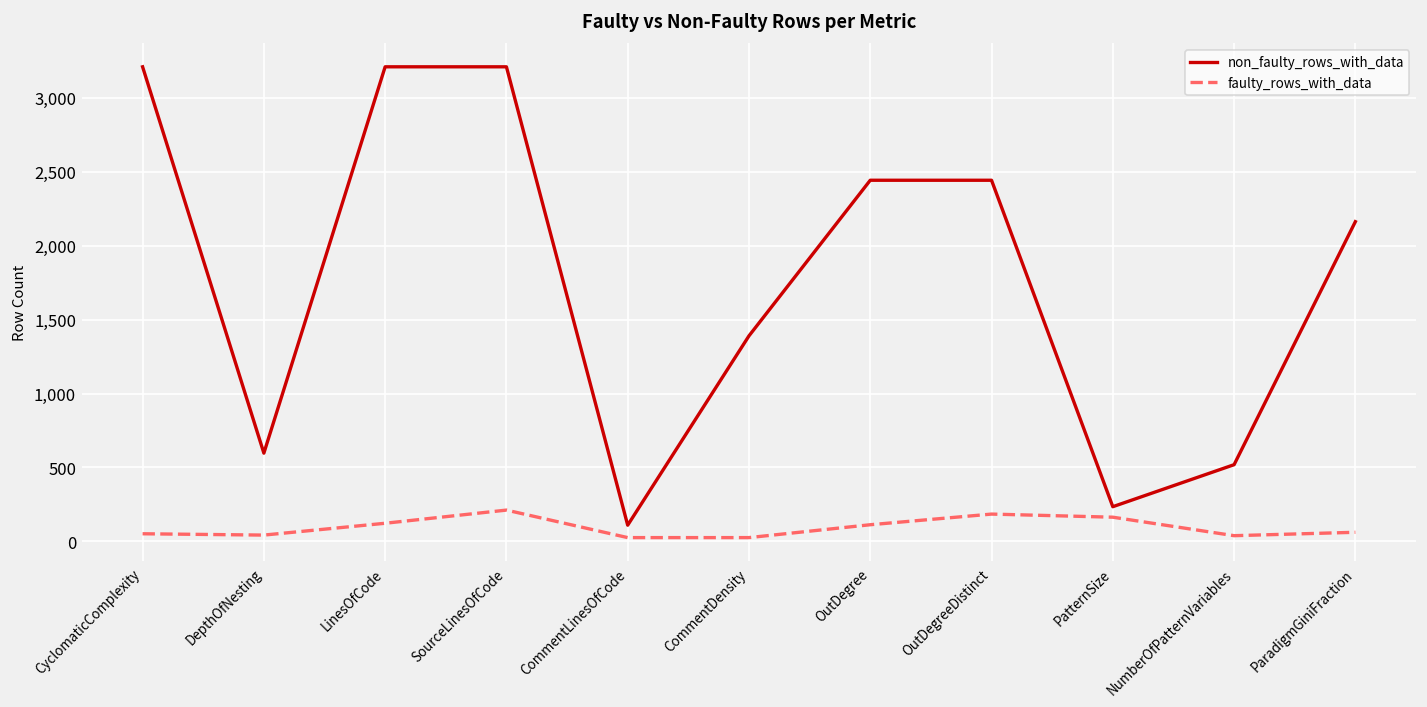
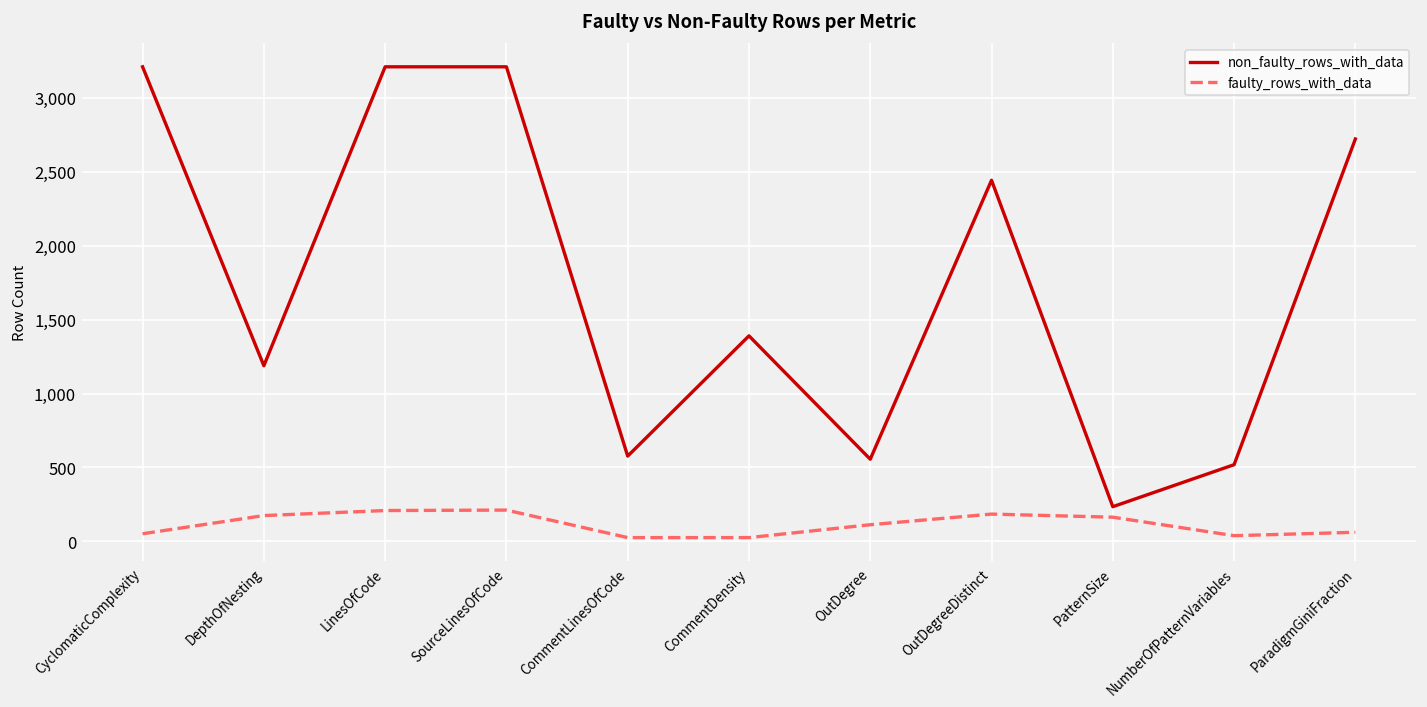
non_faulty_rows_with_data, DepthOfNesting: 600 -> 1,190
faulty_rows_with_data, DepthOfNesting: 40 -> 180
faulty_rows_with_data, LinesOfCode: 120 -> 210
non_faulty_rows_with_data, CommentLinesOfCode: 110 -> 580
non_faulty_rows_with_data, OutDegree: 2,440 -> 560
non_faulty_rows_with_data, ParadigmGiniFraction: 2,160 -> 2,720
